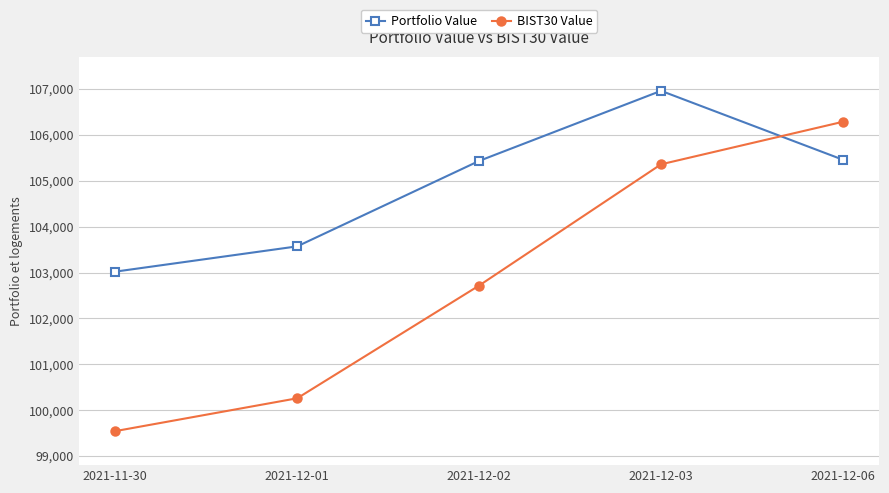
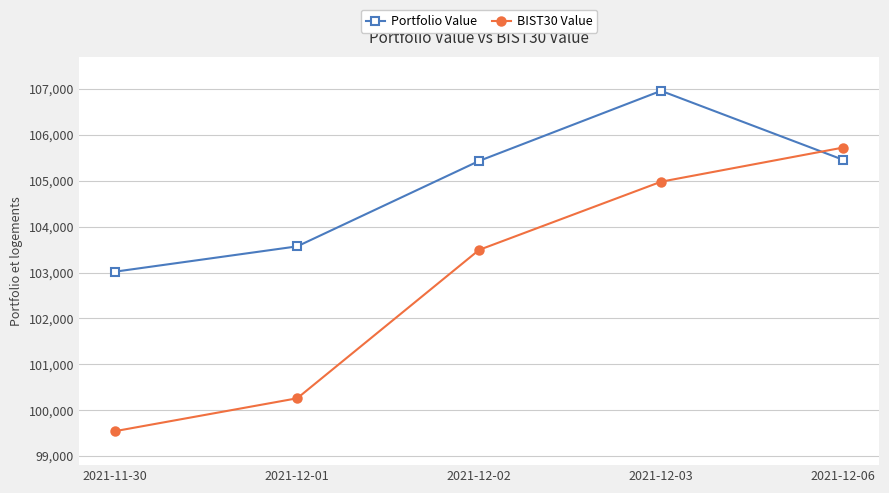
BIST30 Value, 2021-12-02: 102,700 -> 103,500
BIST30 Value, 2021-12-03: 105,400 -> 105,000
BIST30 Value, 2021-12-06: 106,300 -> 105,700
